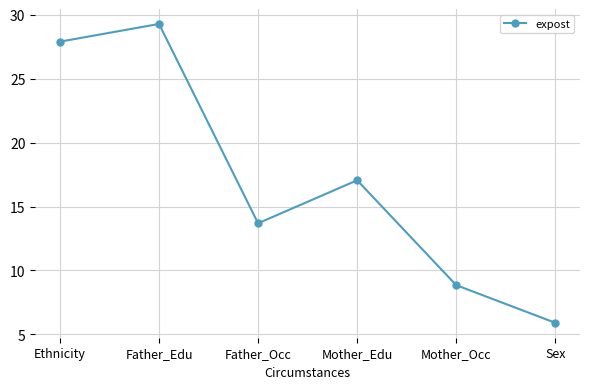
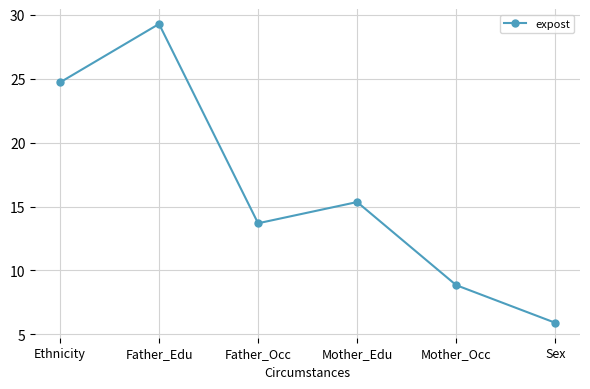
Ethnicity: 27.9 -> 24.7
Mother_Edu: 17.1 -> 15.3
